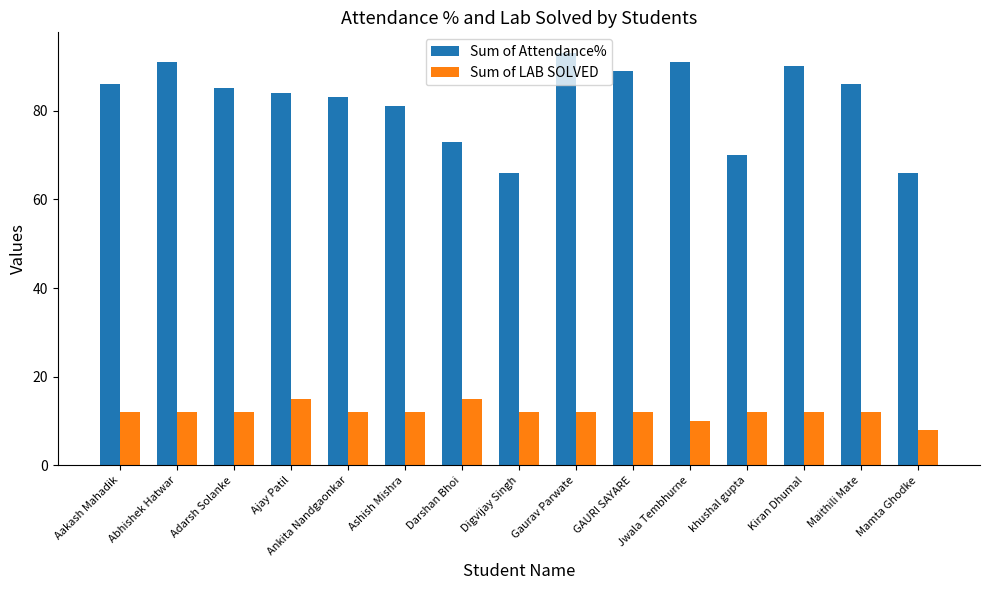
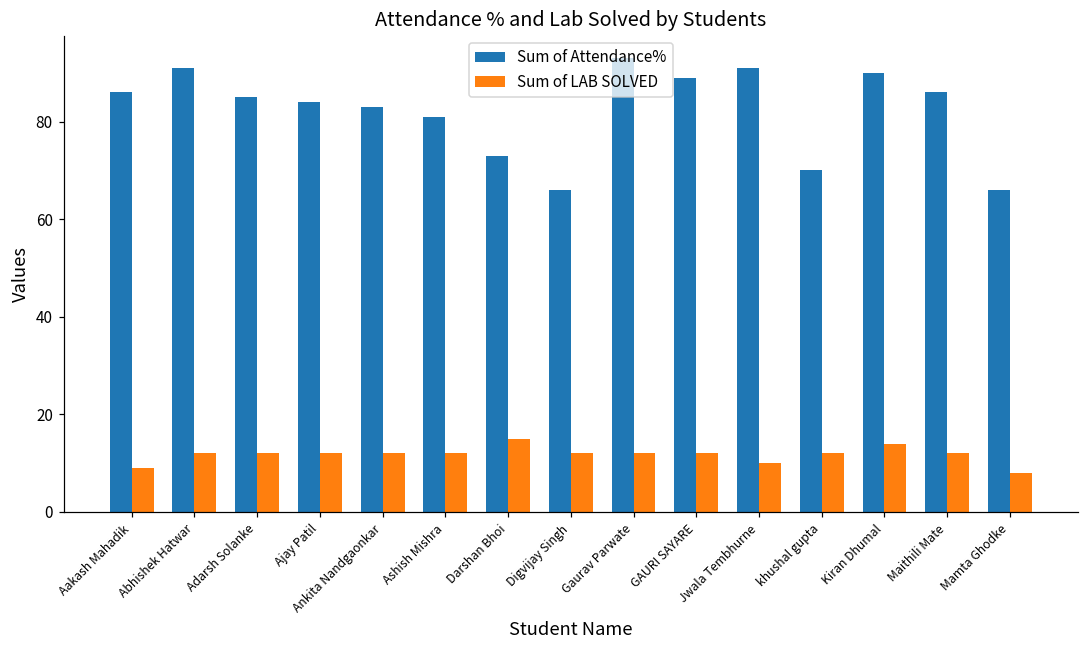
Sum of LAB SOLVED, Aakash Mahadik: 12 -> 9
Sum of LAB SOLVED, Ajay Patil: 15 -> 12
Sum of LAB SOLVED, Kiran Dhumal: 12 -> 14
